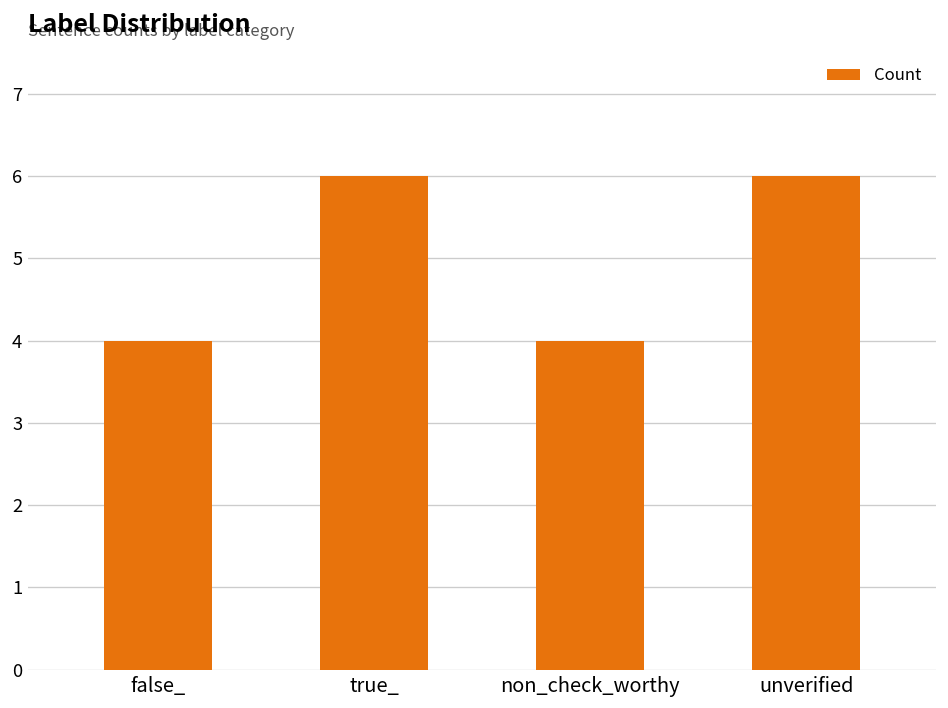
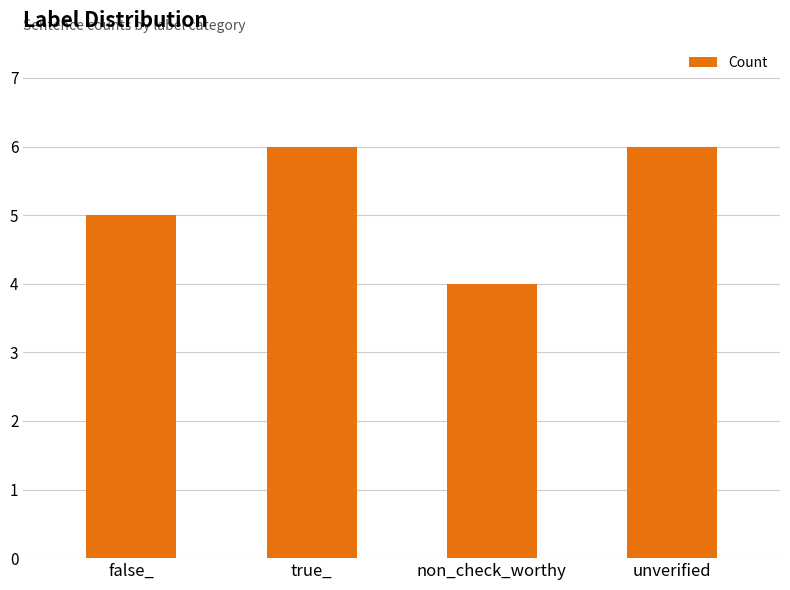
false_: 4 -> 5
